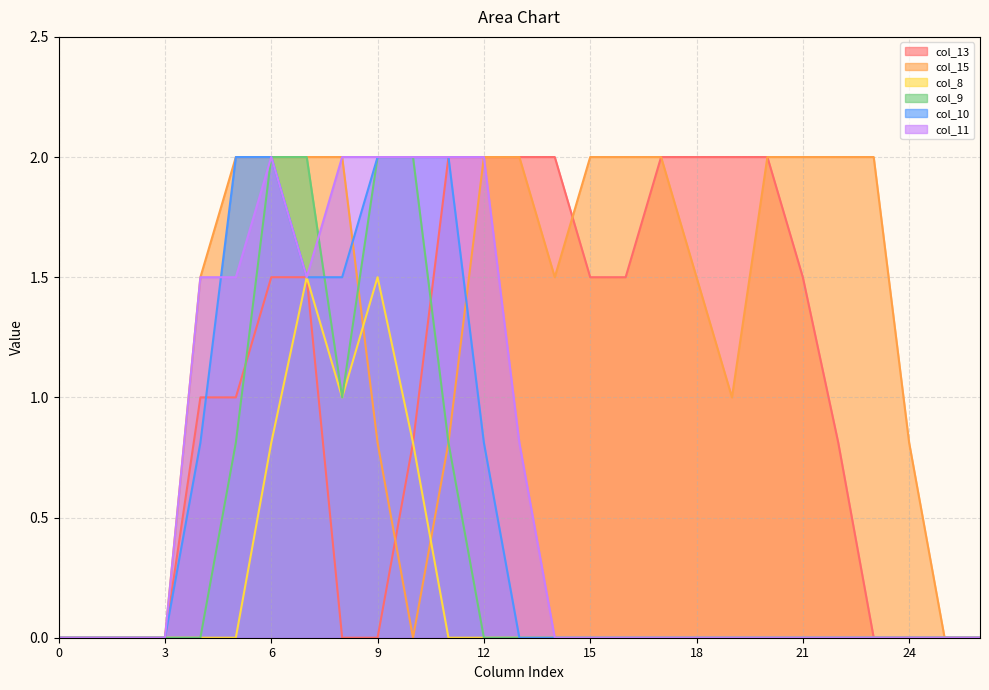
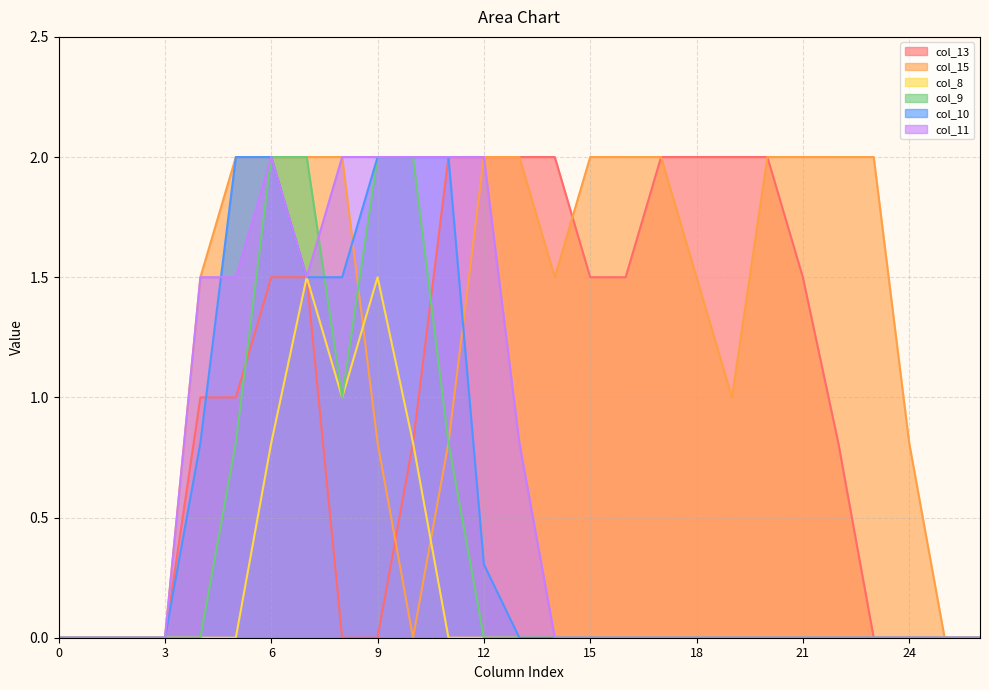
col_10, 12: 0.81 -> 0.30
